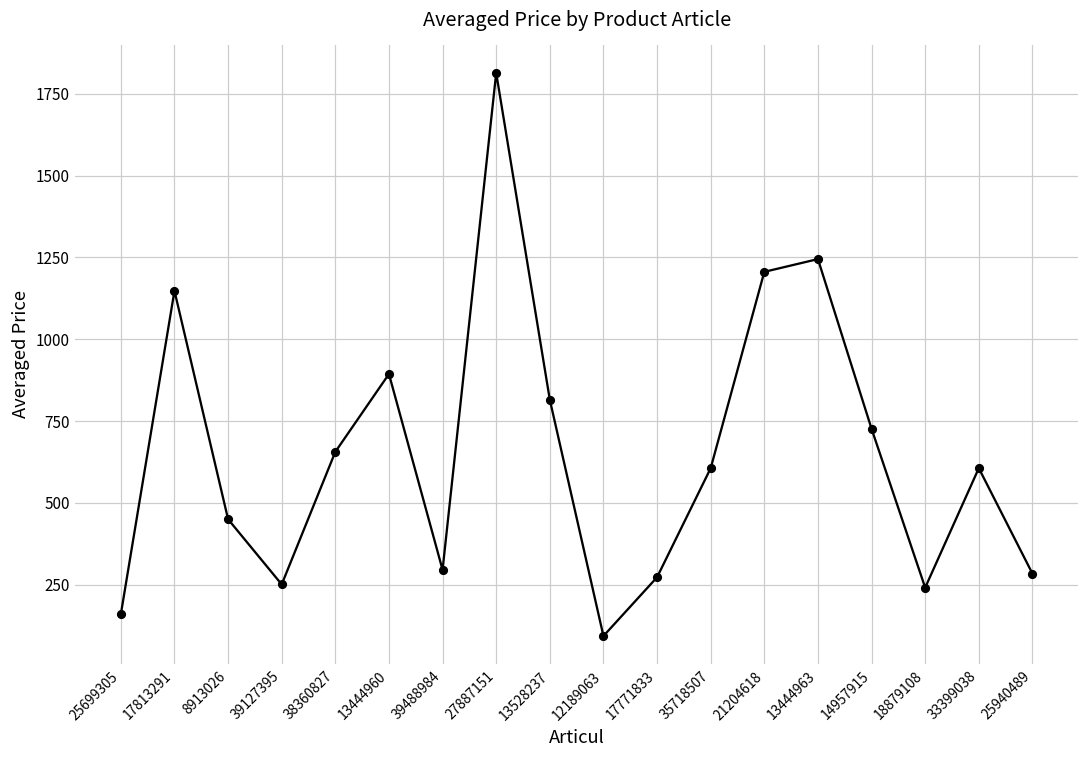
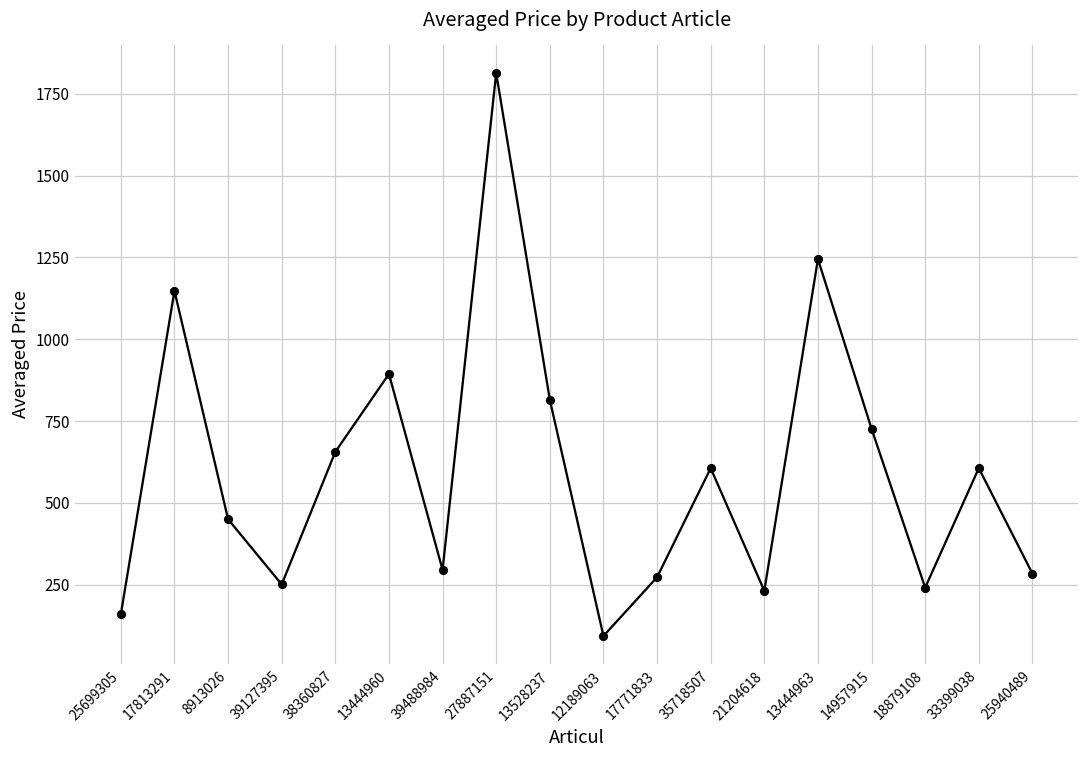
21204618: 1210 -> 230
